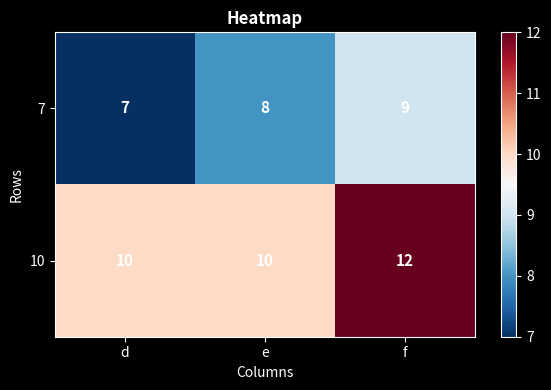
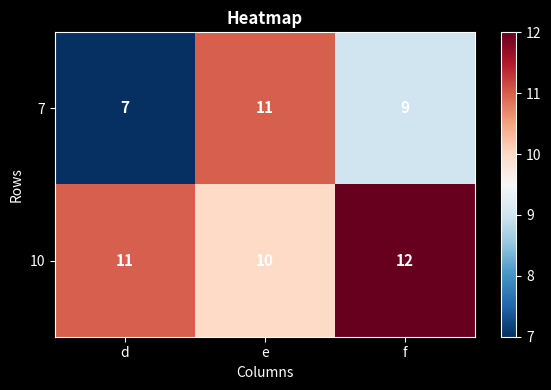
7, e: 8 -> 11
10, d: 10 -> 11
